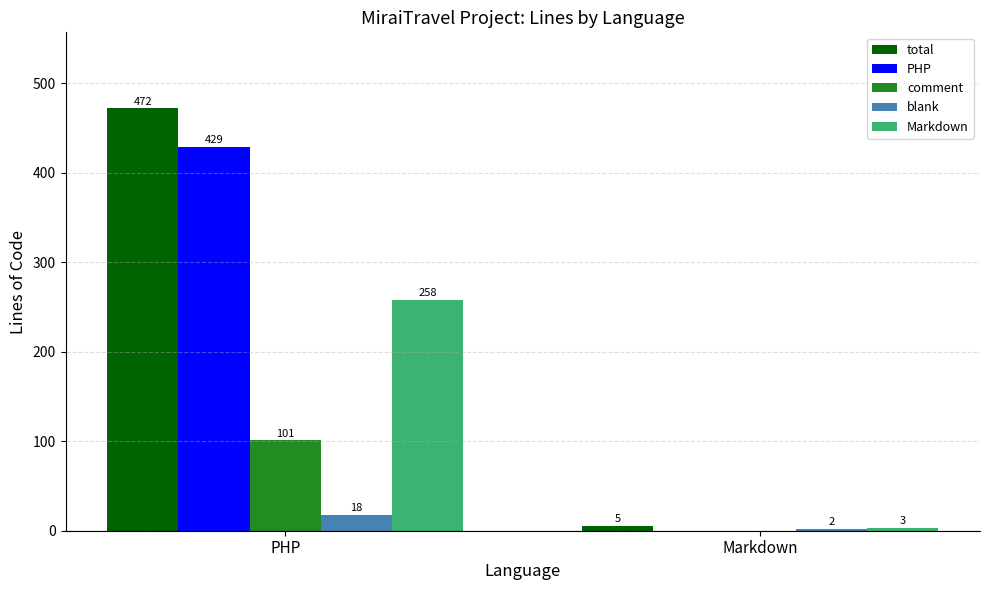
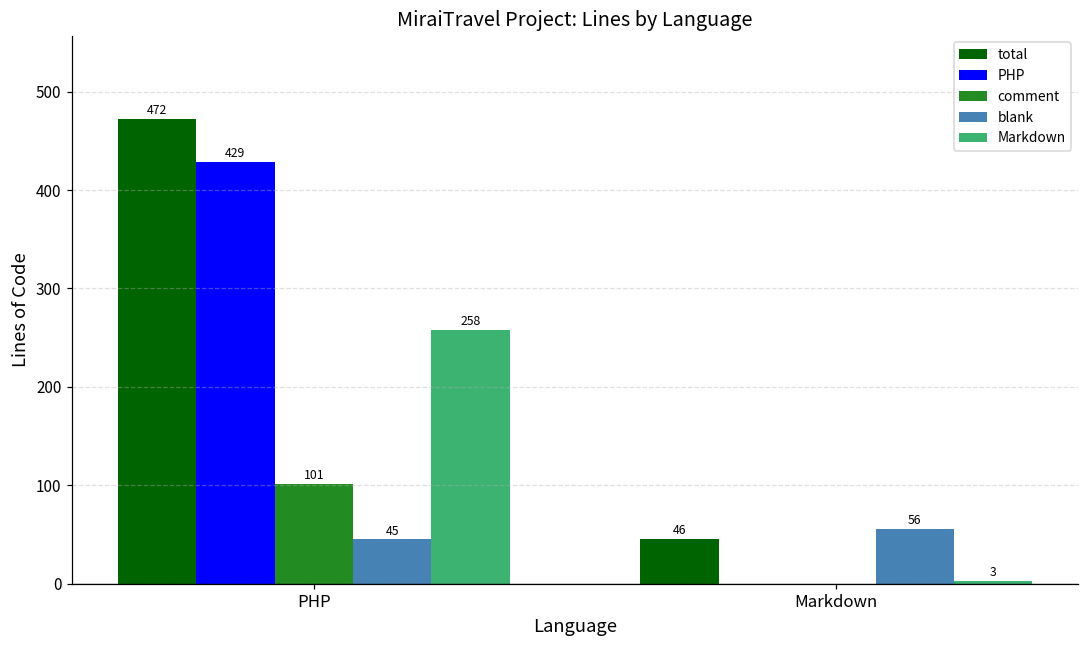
blank, PHP: 18 -> 45
total, Markdown: 5 -> 46
blank, Markdown: 2 -> 56
